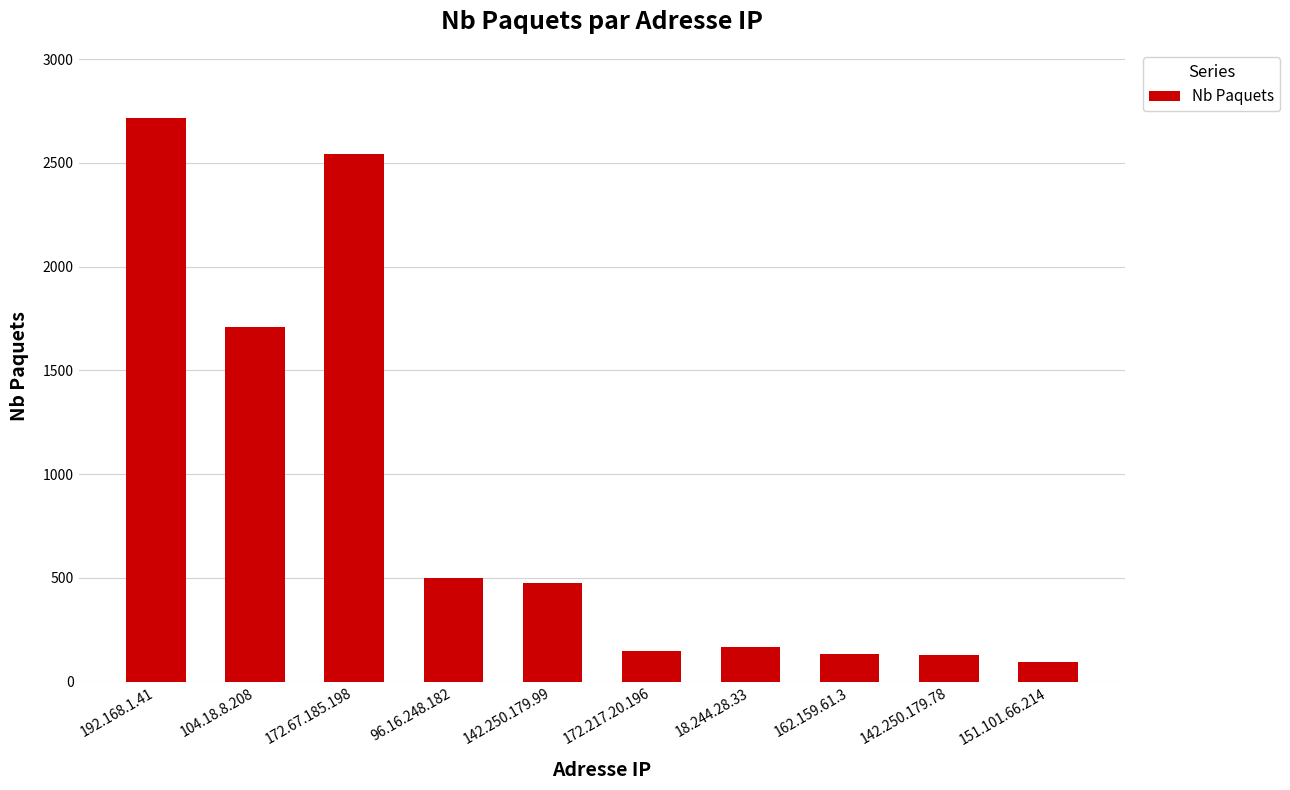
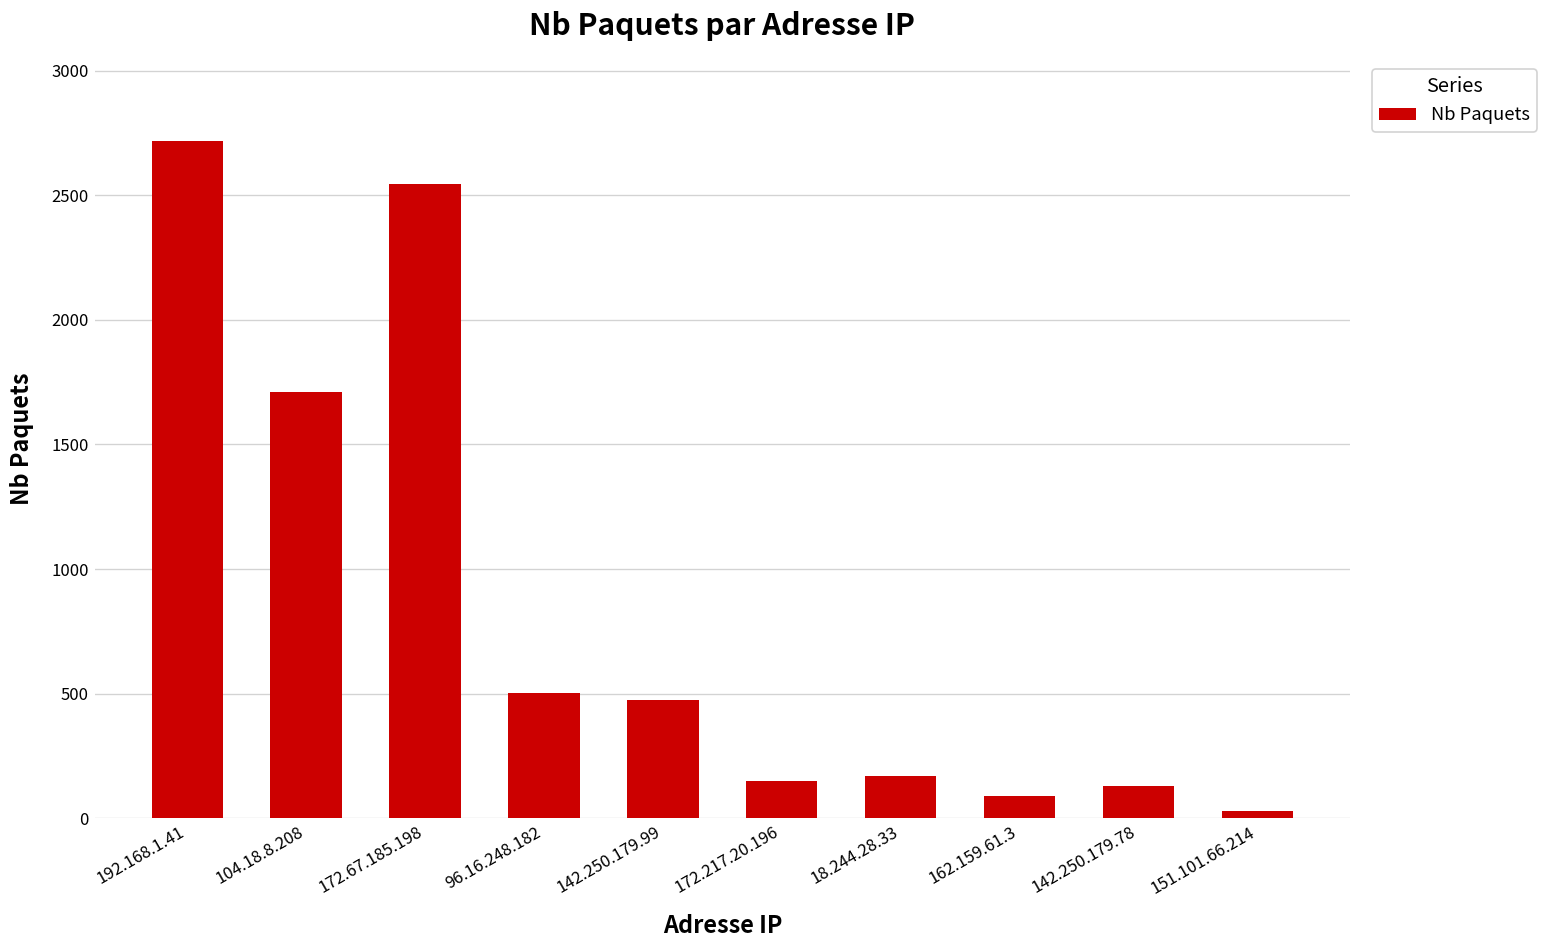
162.159.61.3: 130 -> 90
151.101.66.214: 100 -> 30
